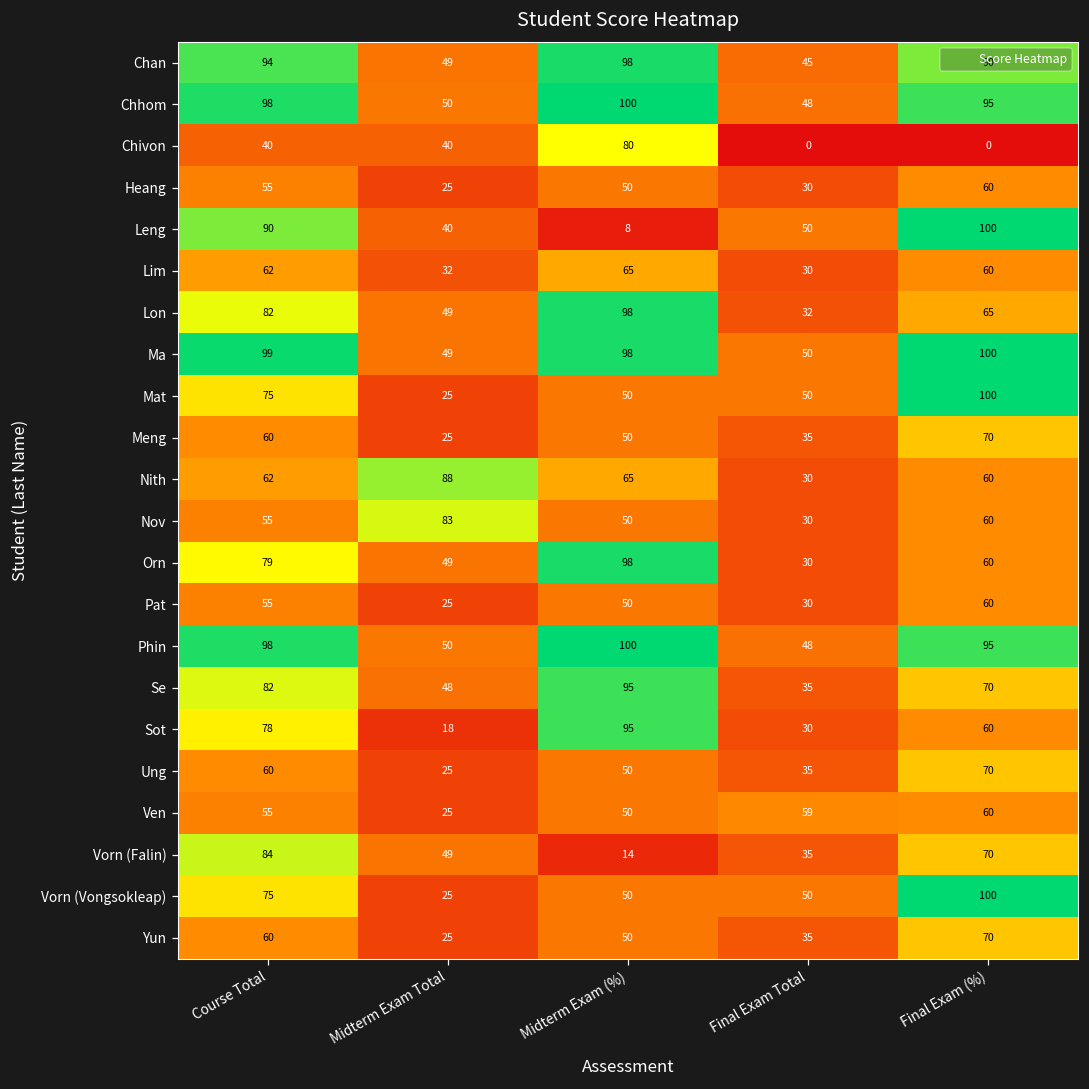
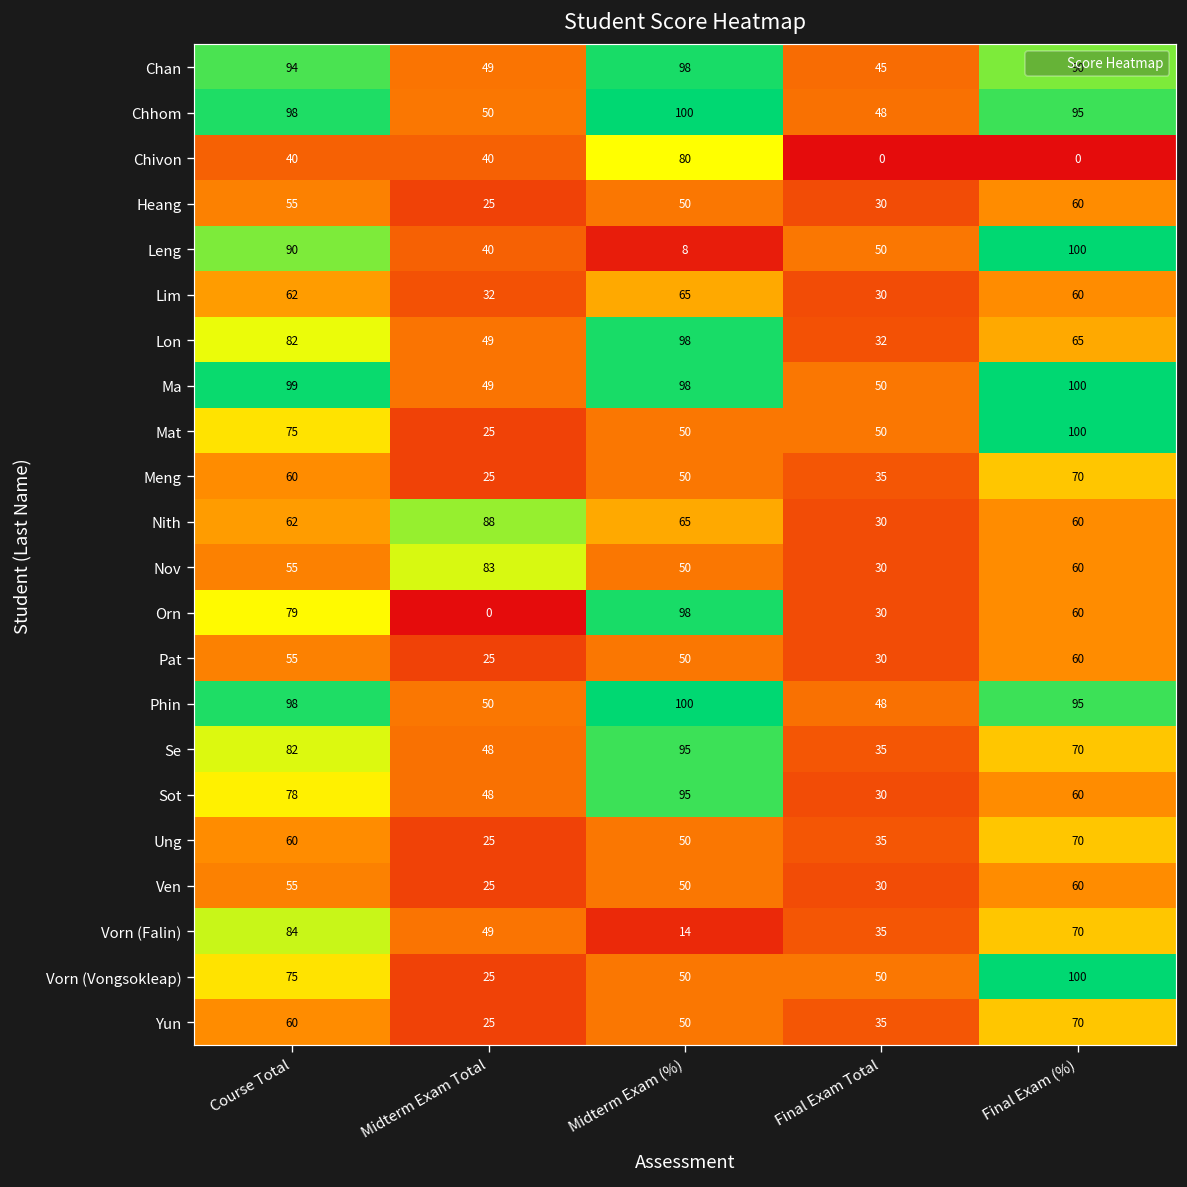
Orn, Midterm Exam Total: 49 -> 0
Sot, Midterm Exam Total: 18 -> 48
Ven, Final Exam Total: 59 -> 30
